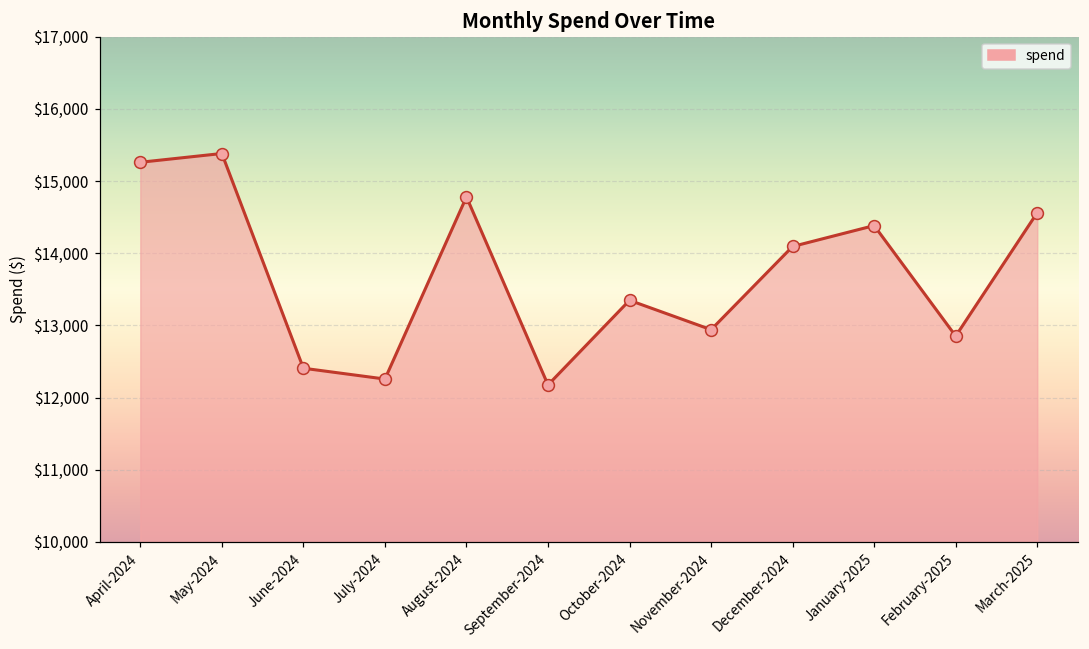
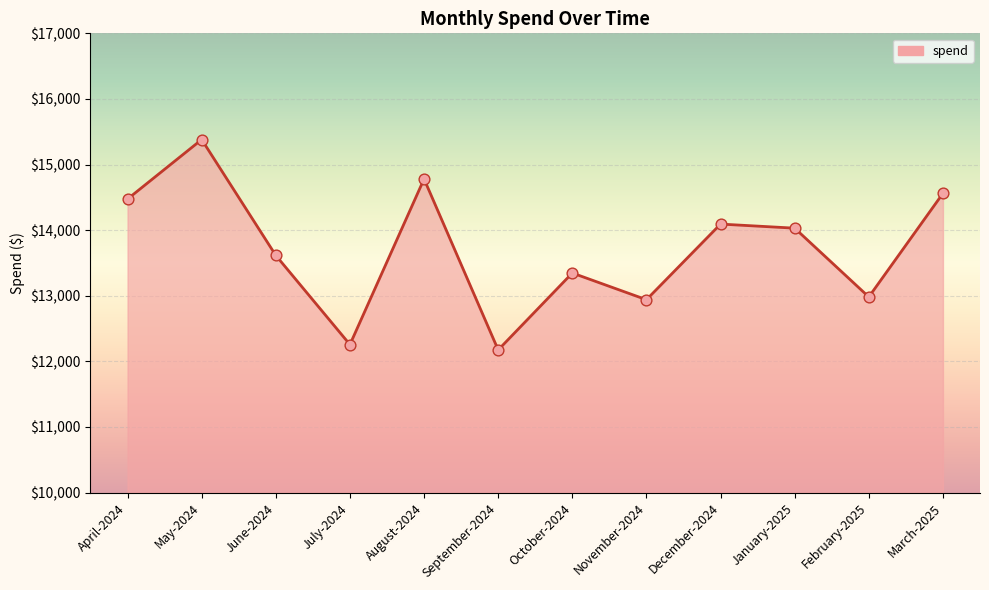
April-2024: $15,300 -> $14,500
June-2024: $12,400 -> $13,600
January-2025: $14,400 -> $14,000
February-2025: $12,900 -> $13,000
